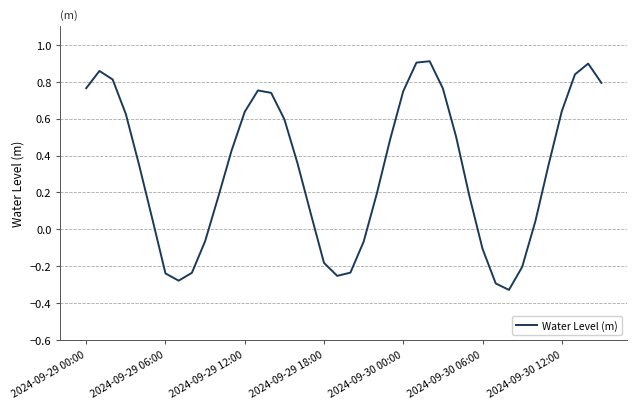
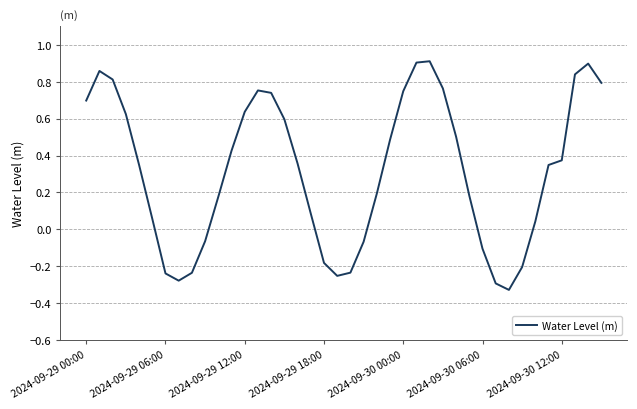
2024-09-29 00:00: 0.77 -> 0.70
2024-09-30 12:00: 0.64 -> 0.37
